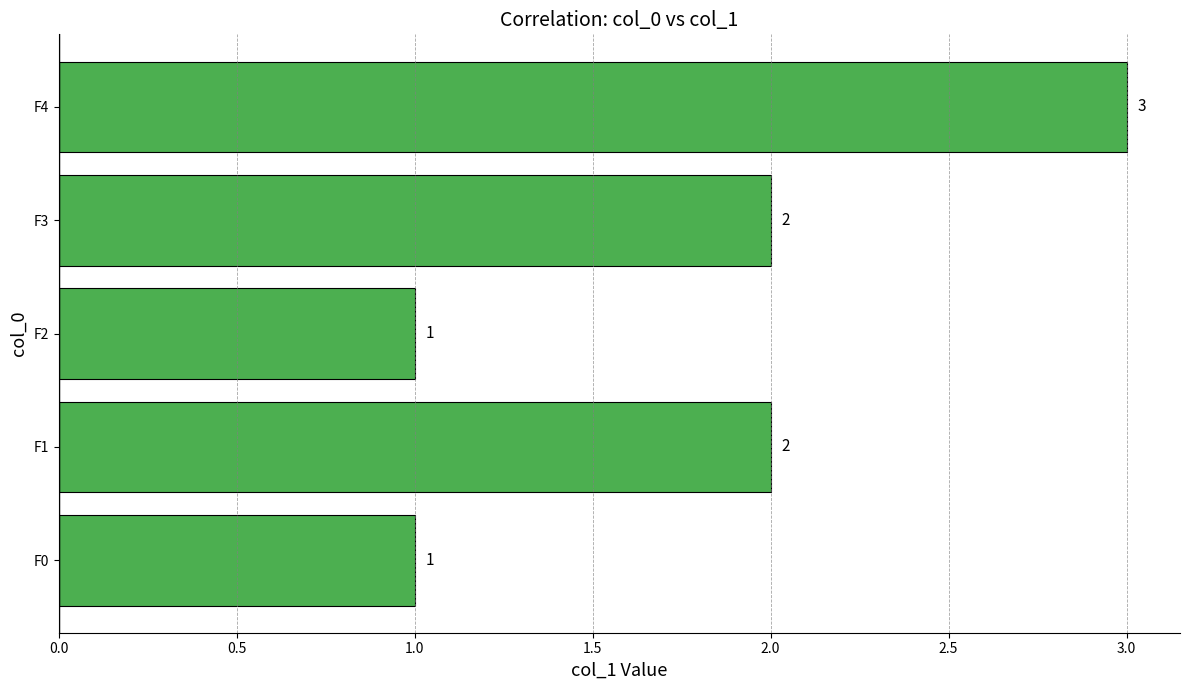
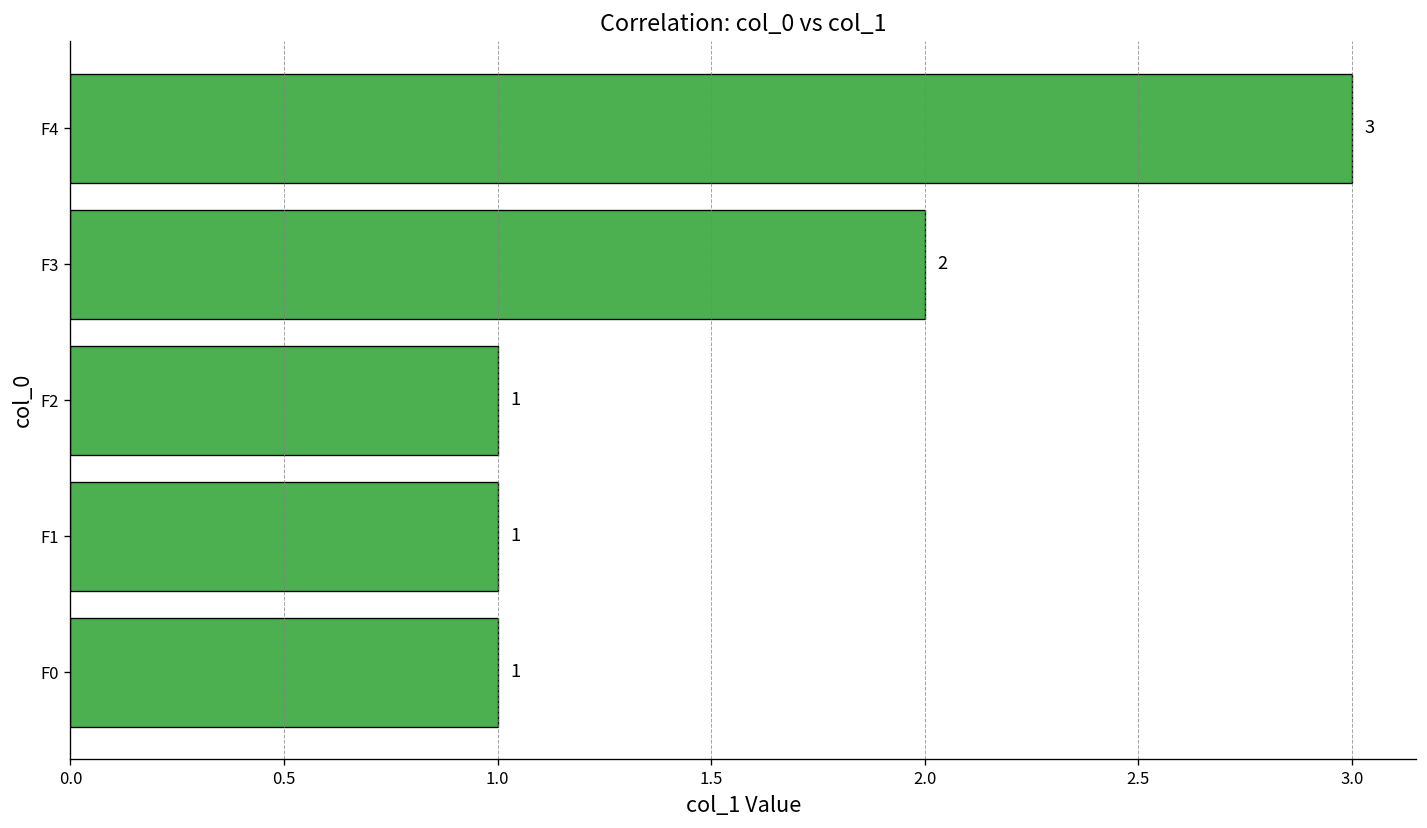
F1: 2 -> 1
